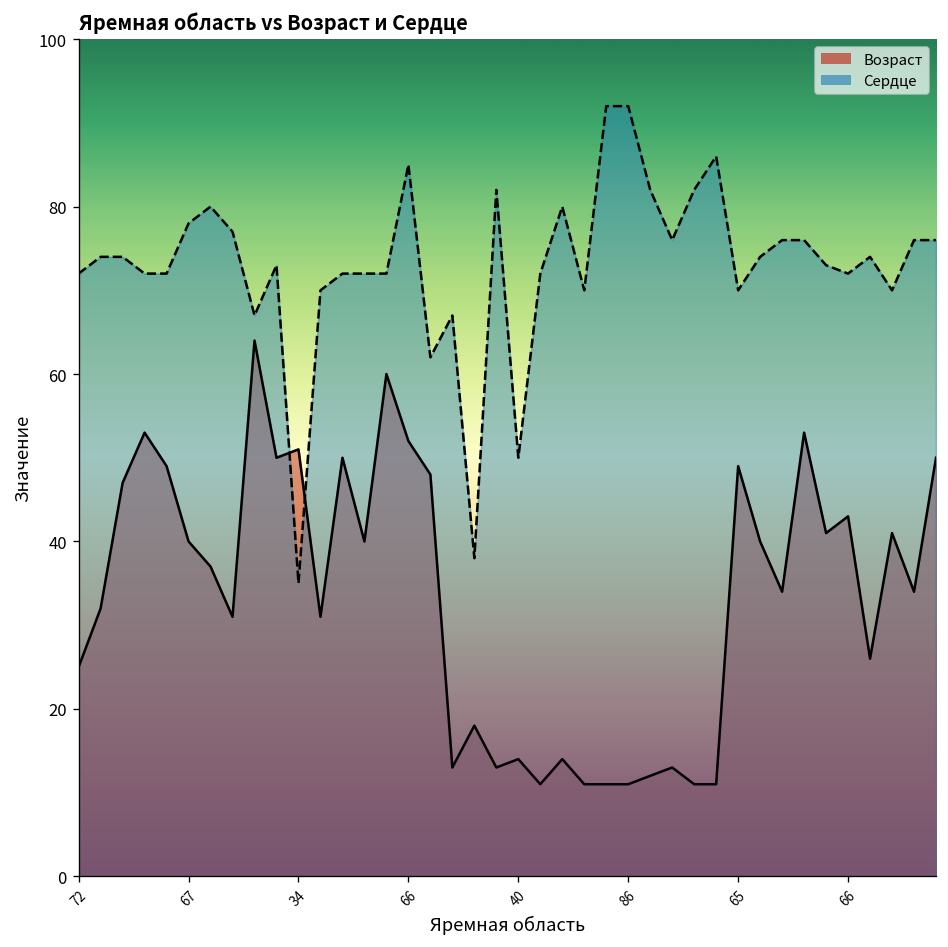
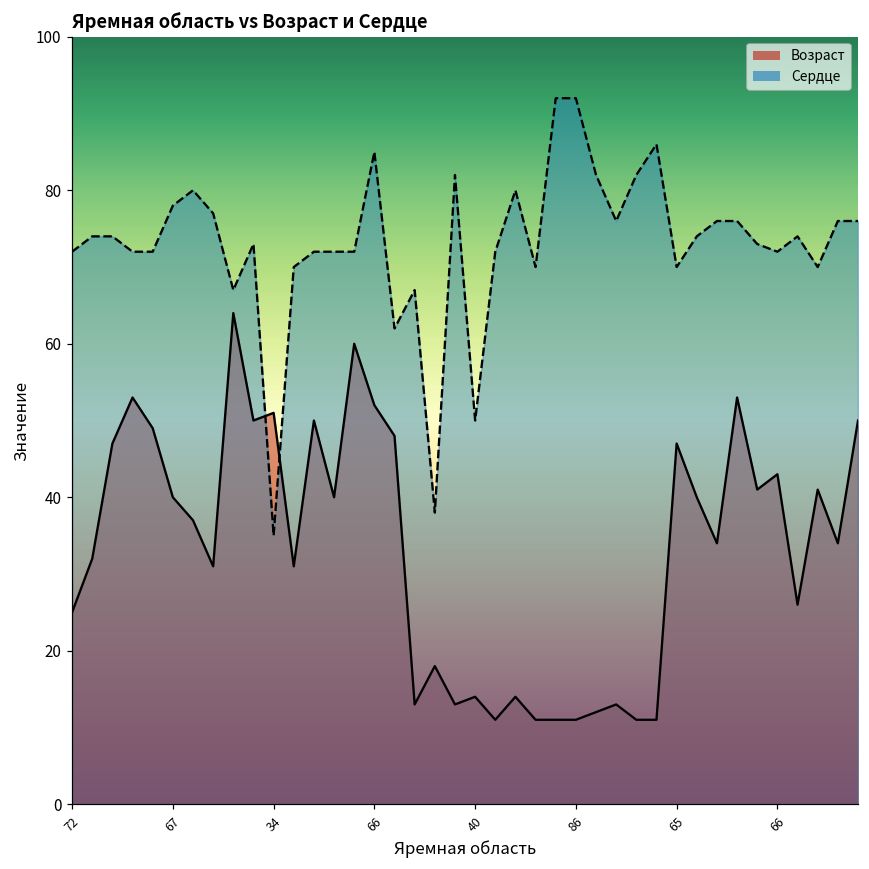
Возраст, 65: 49 -> 47
